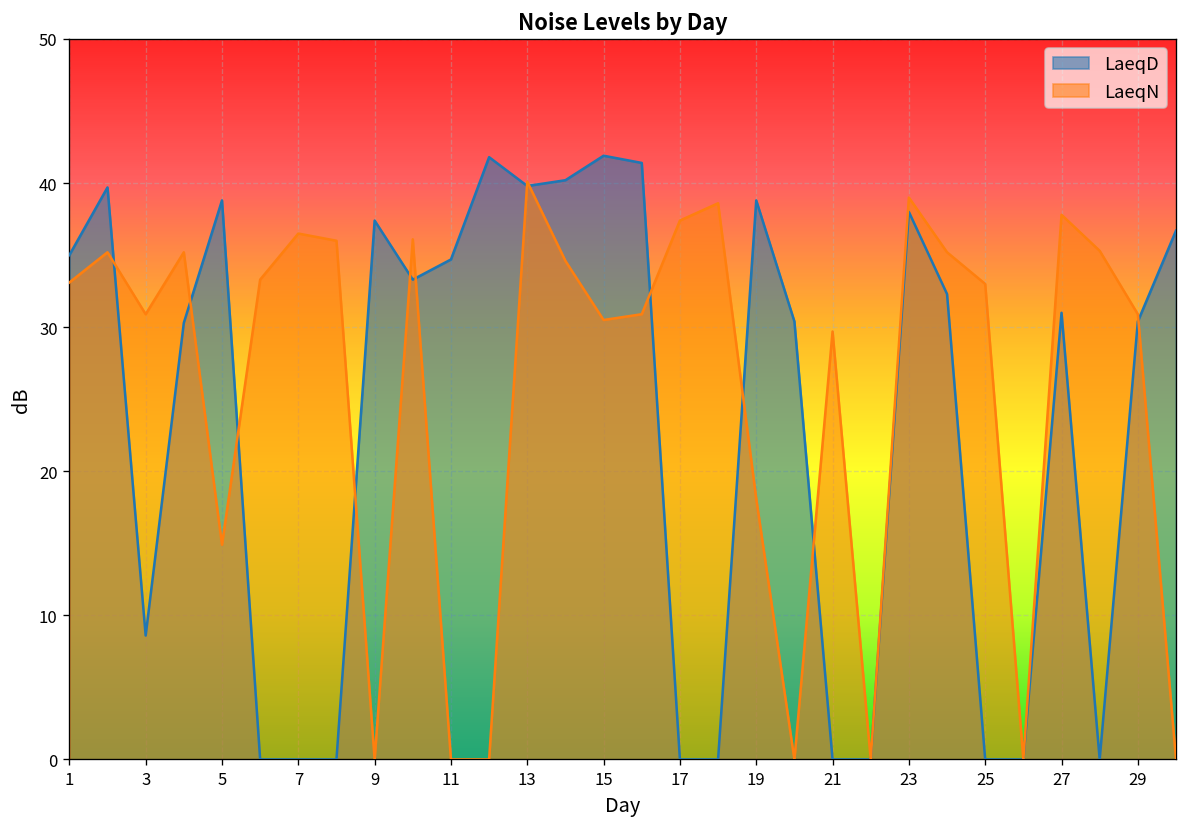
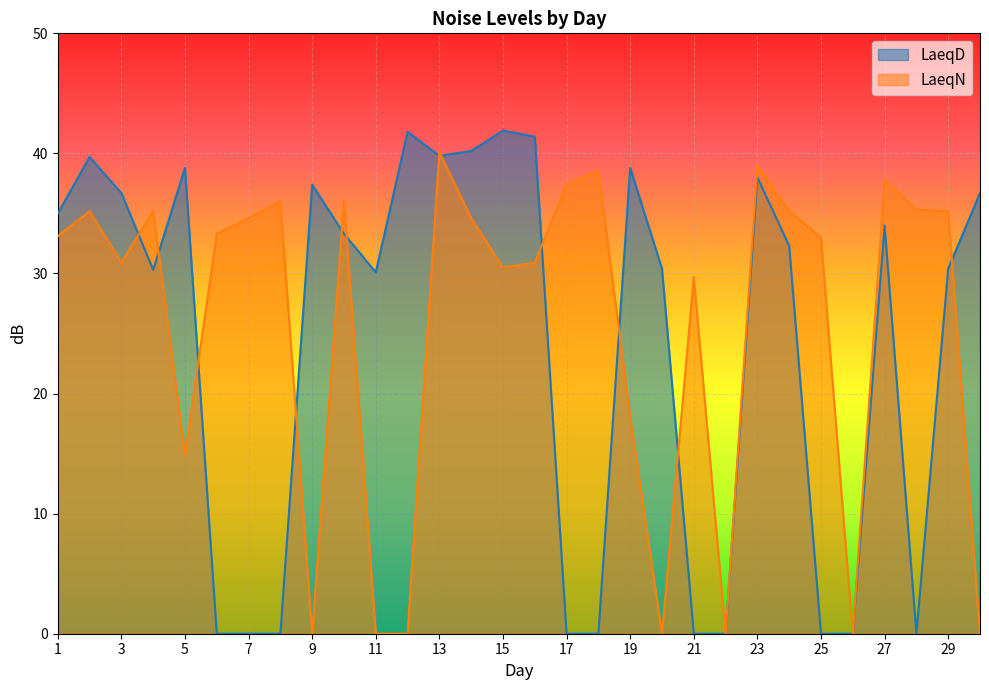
LaeqD, 3: 8.6 -> 36.7
LaeqN, 7: 36.5 -> 34.6
LaeqD, 11: 34.7 -> 30.1
LaeqD, 27: 31 -> 34
LaeqN, 29: 30.9 -> 35.2
